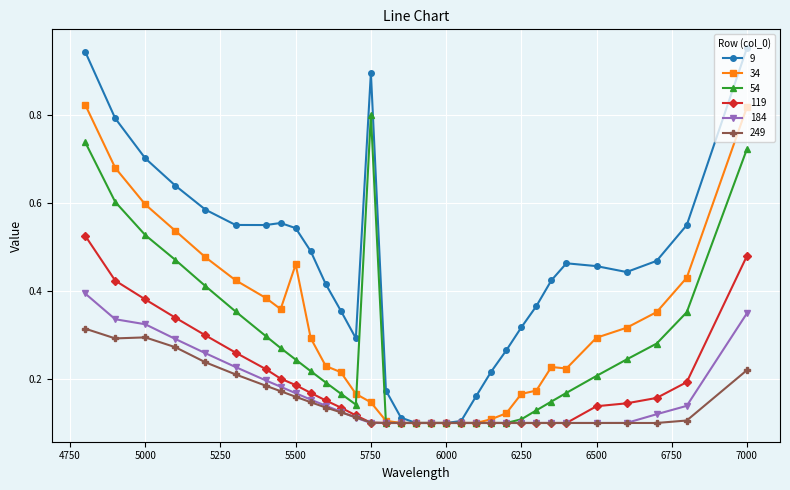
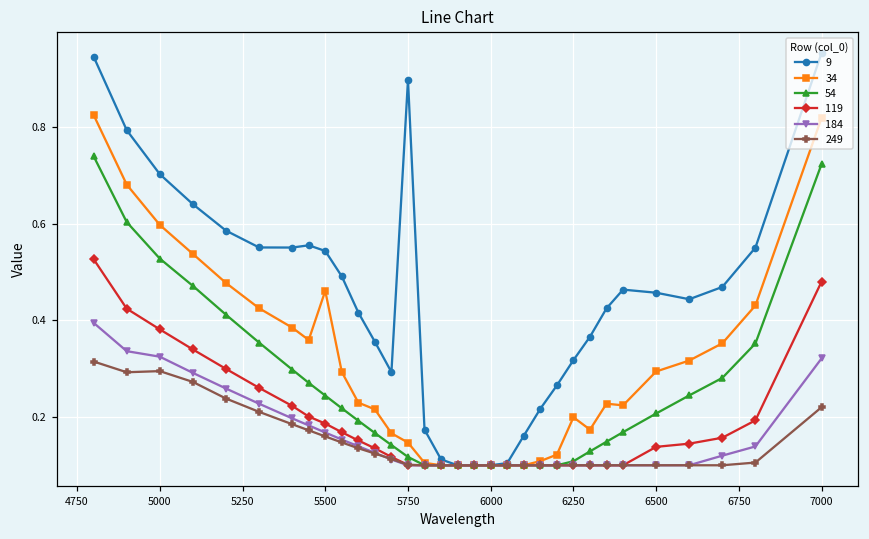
54, 5750: 0.80 -> 0.12
34, 6250: 0.17 -> 0.20
184, 7000: 0.35 -> 0.32
